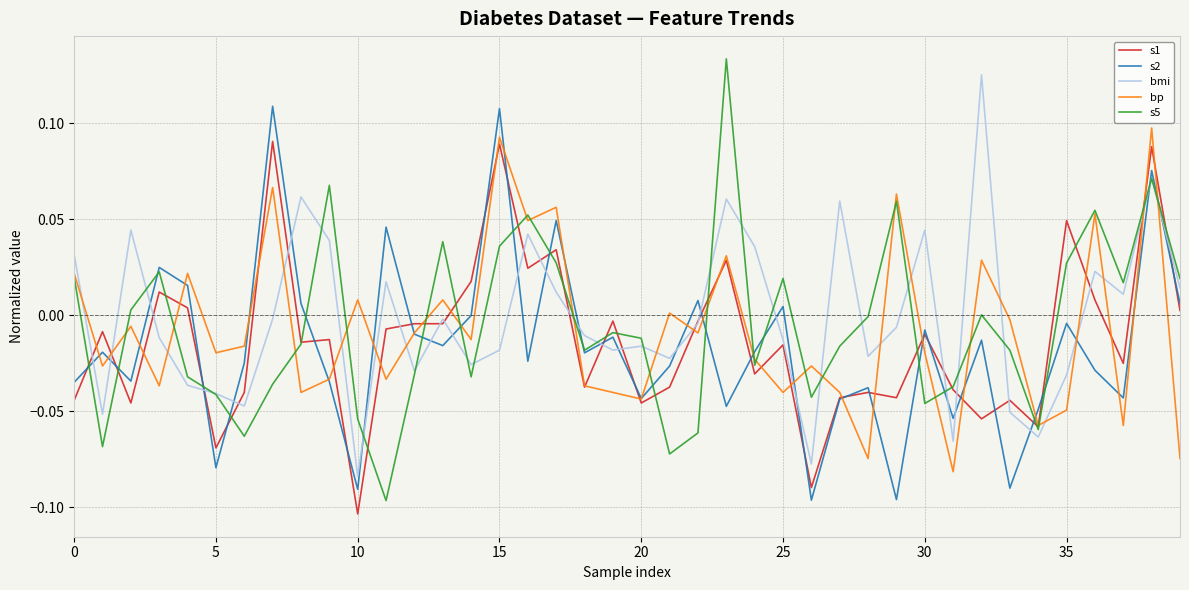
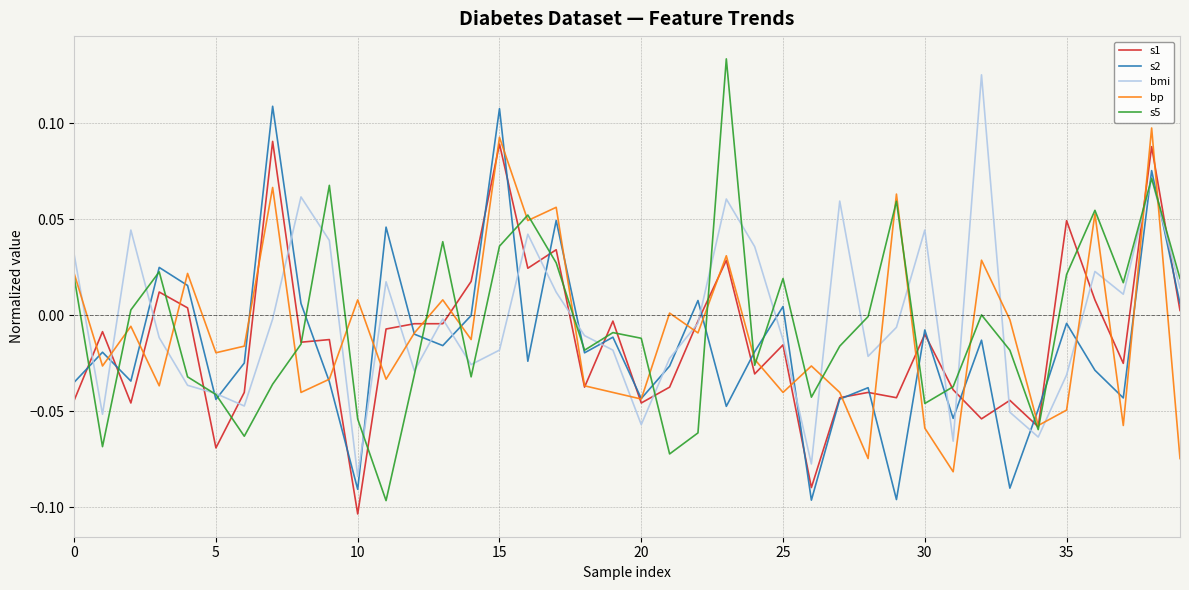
s2, 5: -0.079 -> -0.044
bmi, 20: -0.016 -> -0.057
bp, 30: -0.019 -> -0.059
s5, 35: 0.027 -> 0.021
